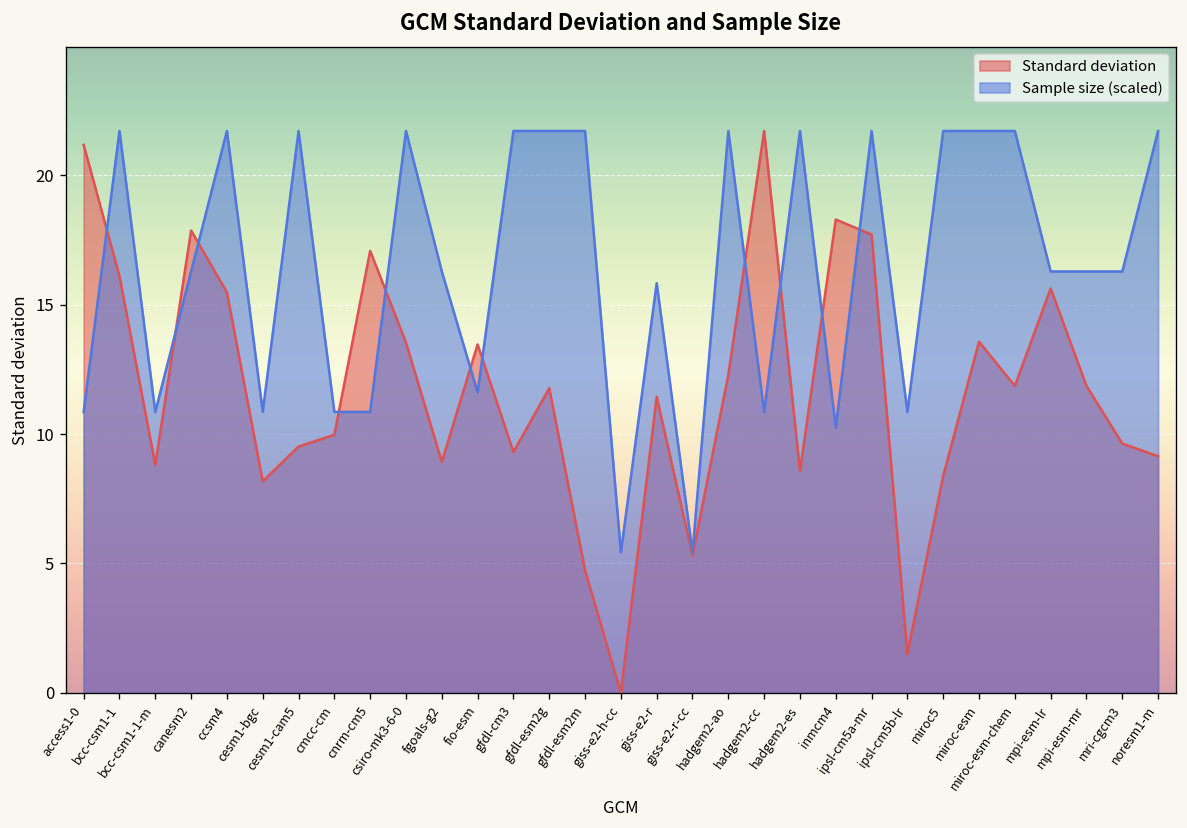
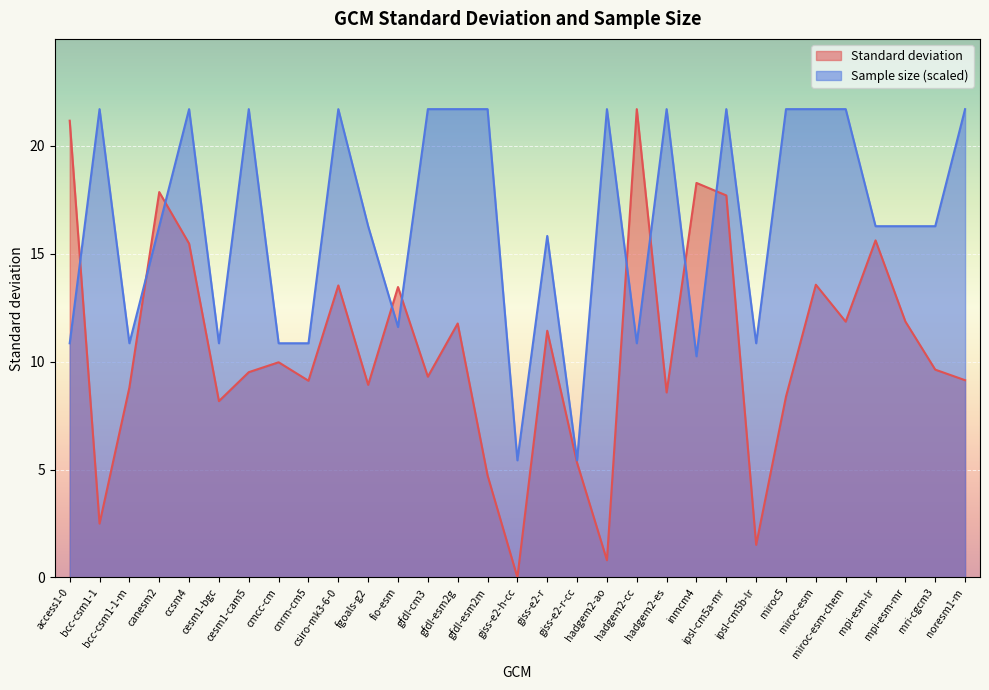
Standard deviation, bcc-csm1-1: 16.1 -> 2.5
Standard deviation, cnrm-cm5: 17.1 -> 9.1
Standard deviation, hadgem2-ao: 12.3 -> 0.8
